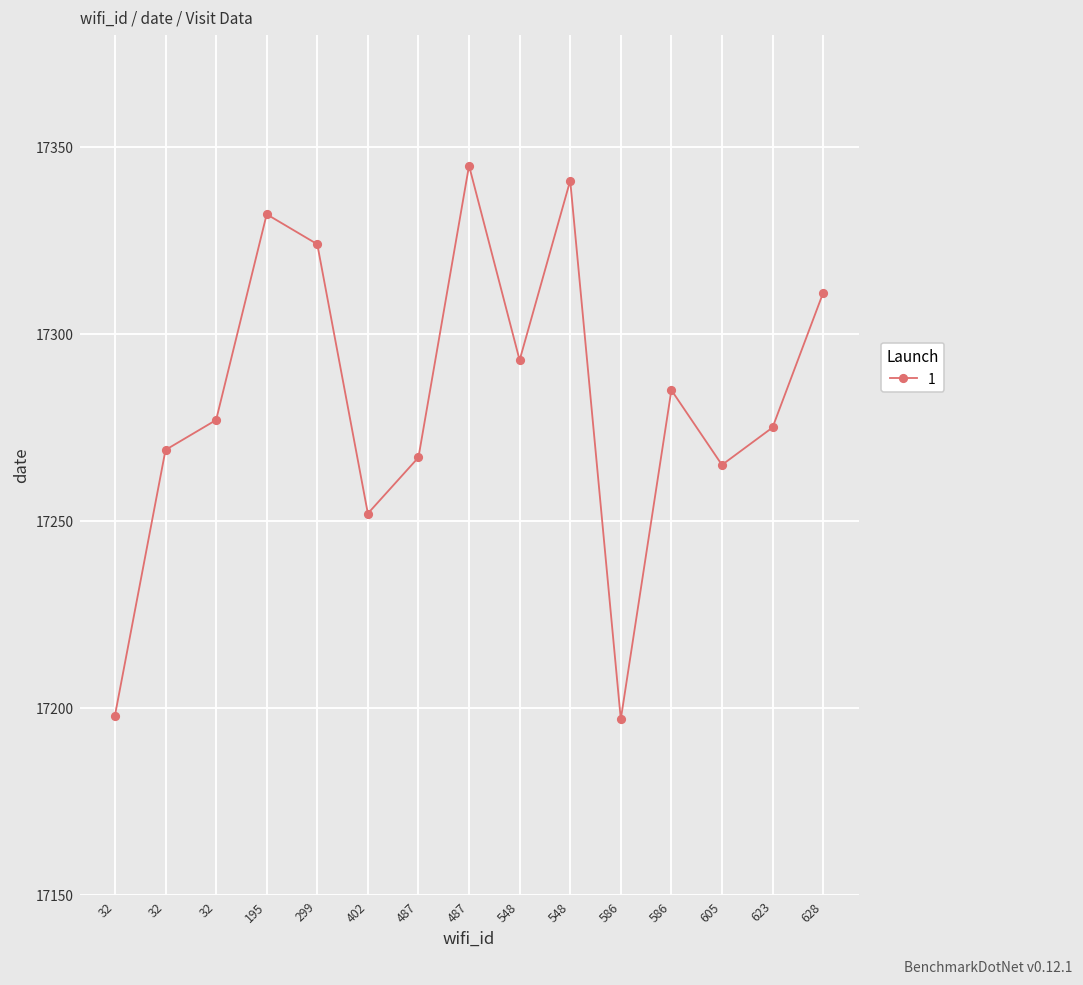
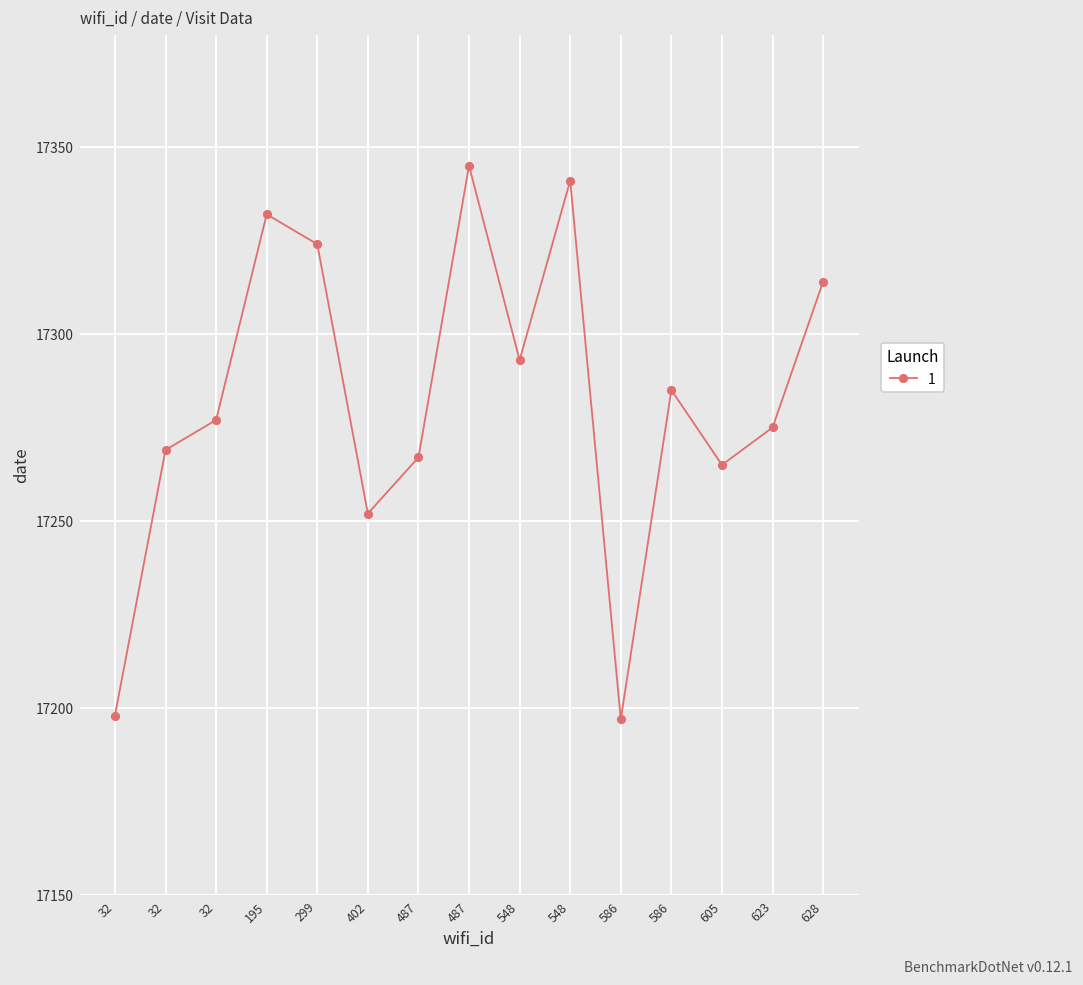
628: 17311 -> 17314
